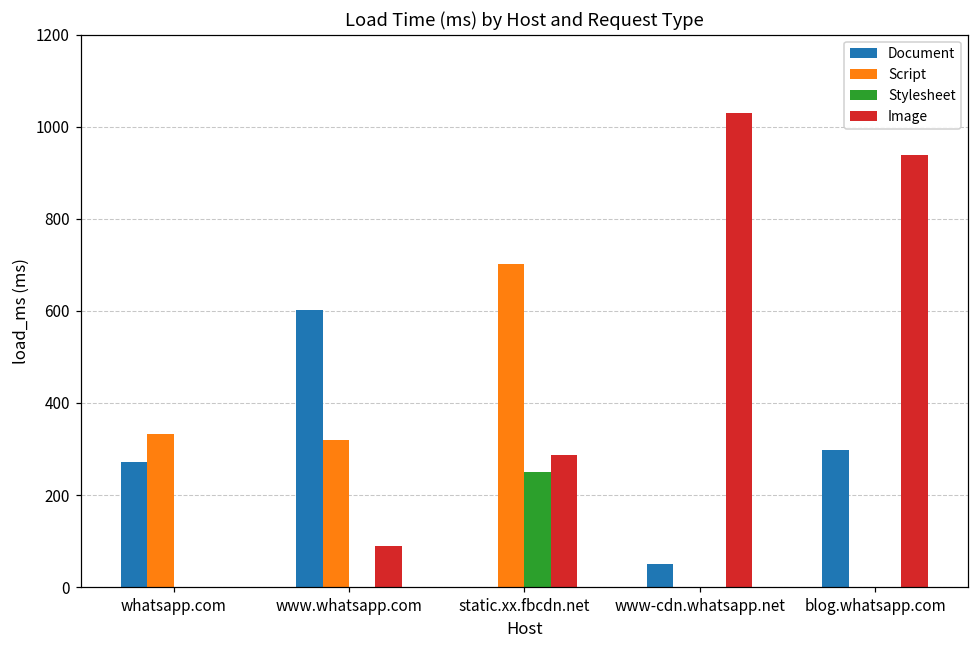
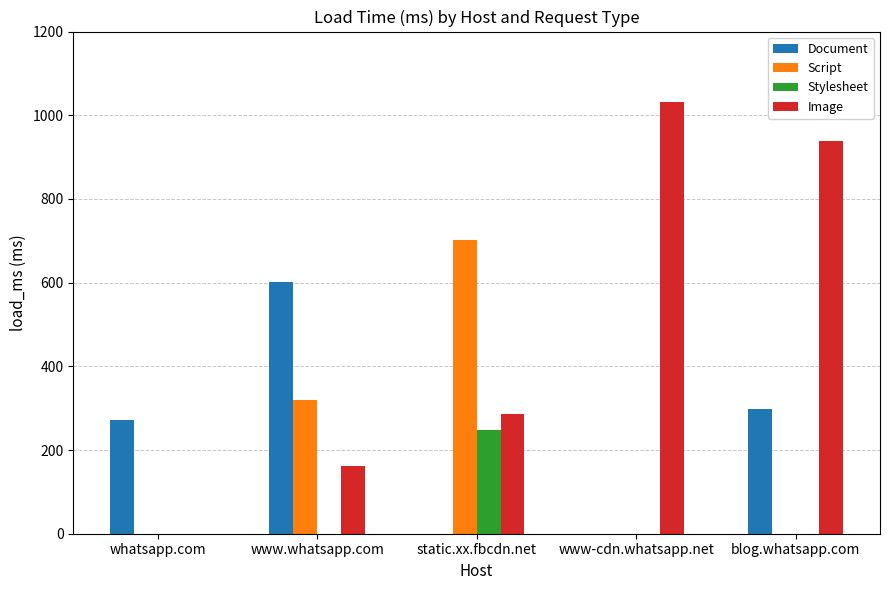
Script, whatsapp.com: 330 -> 0
Image, www.whatsapp.com: 90 -> 160
Document, www-cdn.whatsapp.net: 50 -> 0
